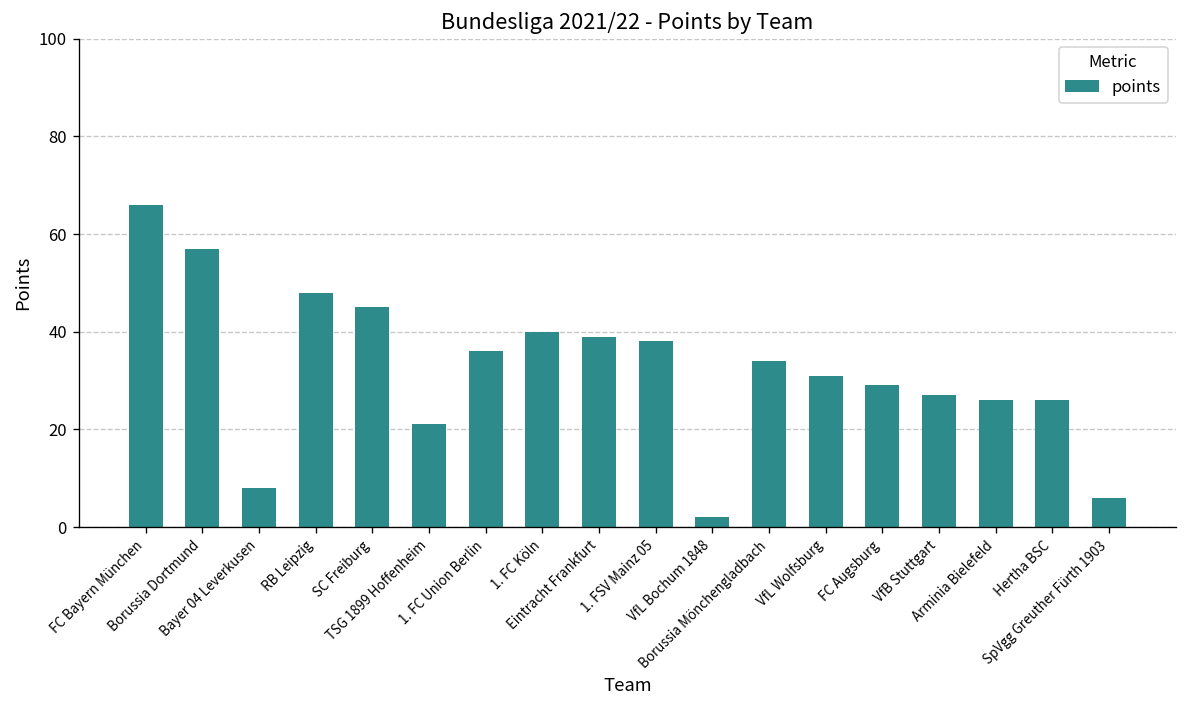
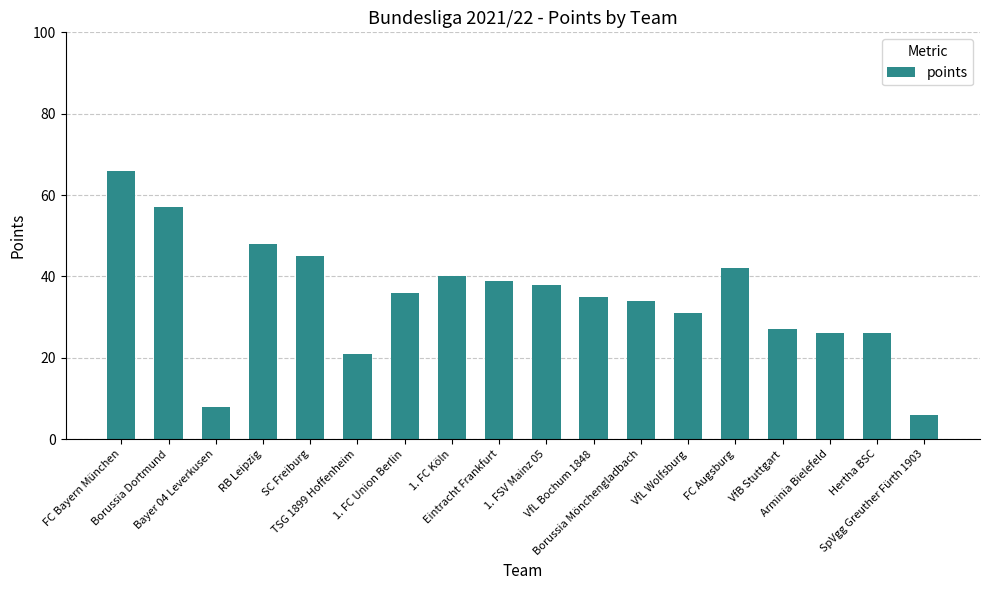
VfL Bochum 1848: 2 -> 35
FC Augsburg: 29 -> 42
